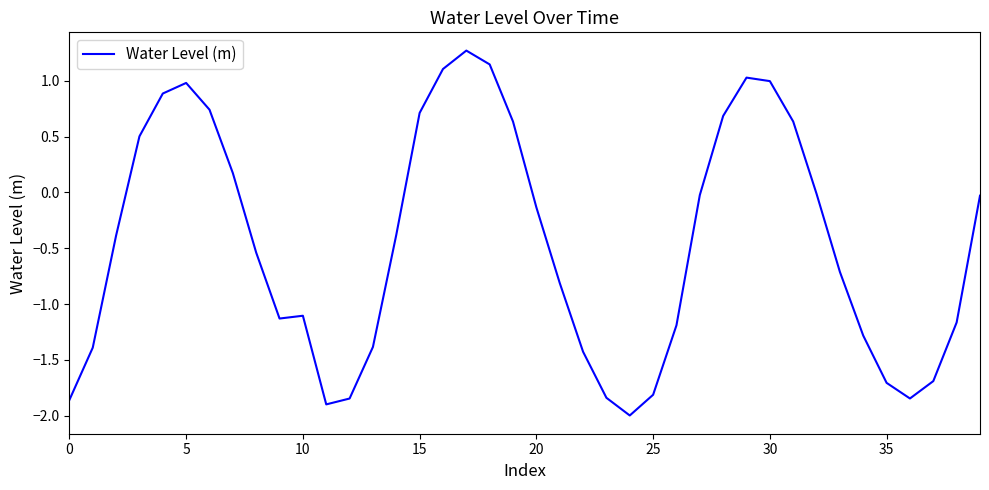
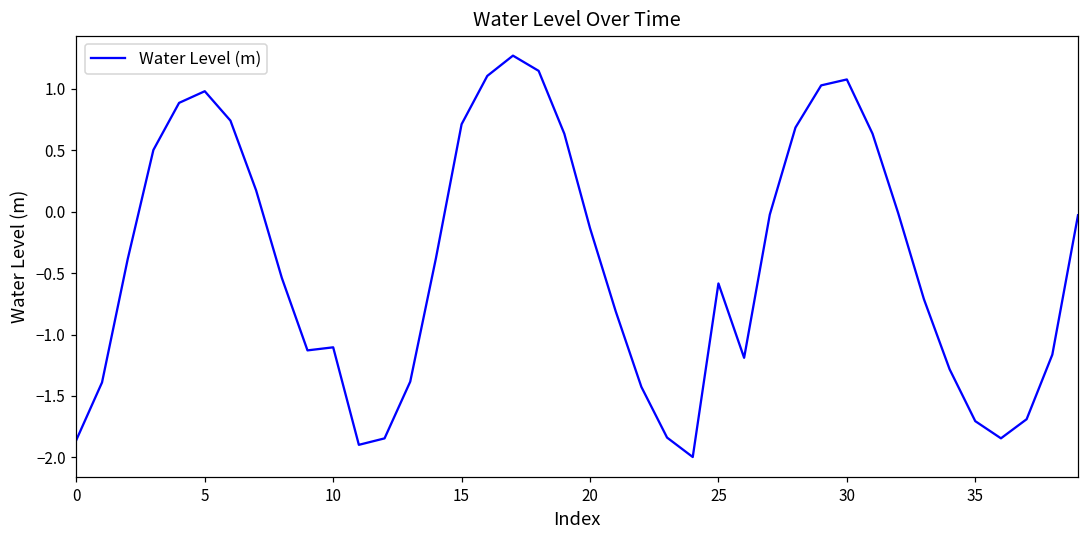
25: -1.81 -> -0.58
30: 1.00 -> 1.08
